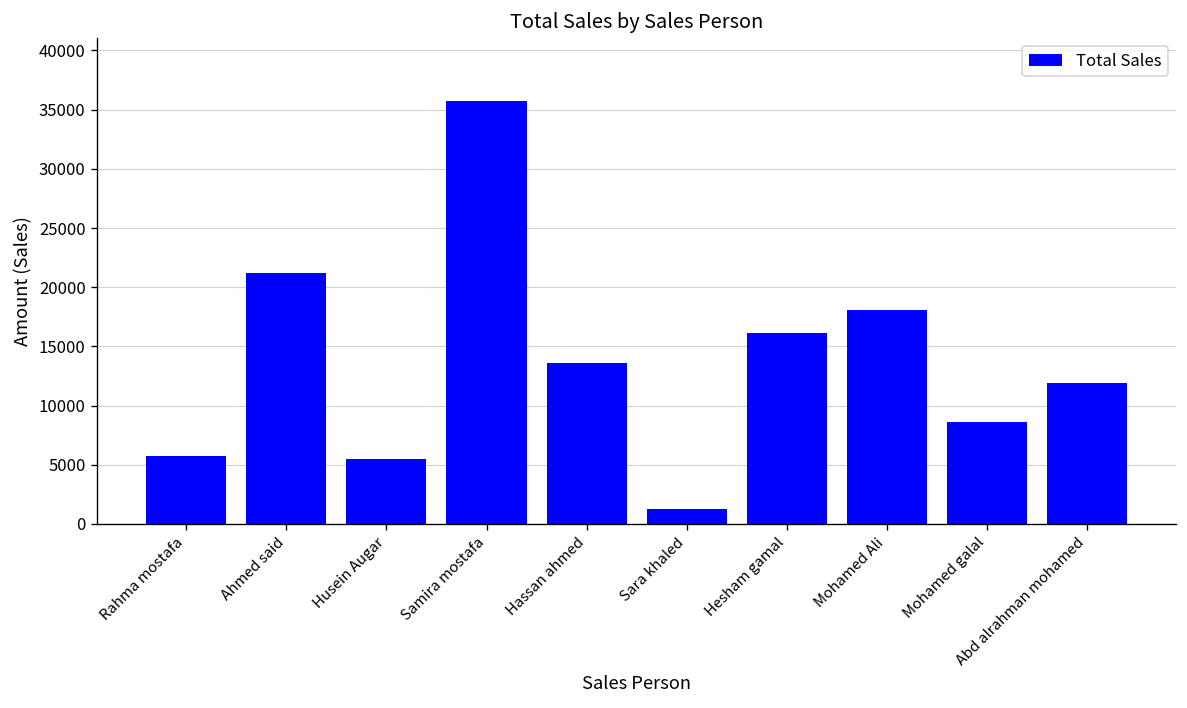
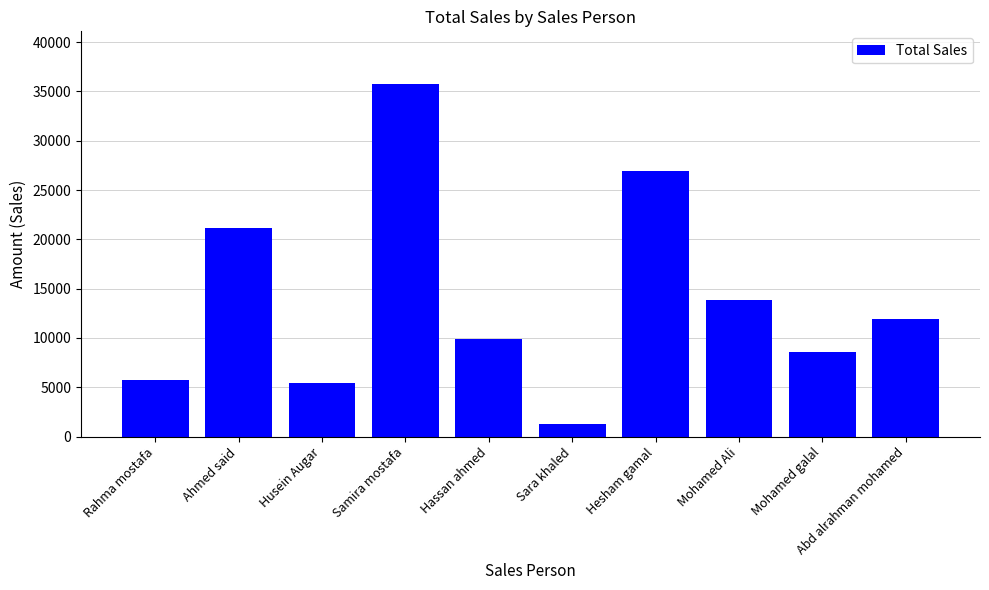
Hassan ahmed: 14000 -> 10000
Hesham gamal: 16000 -> 27000
Mohamed Ali: 18000 -> 14000
